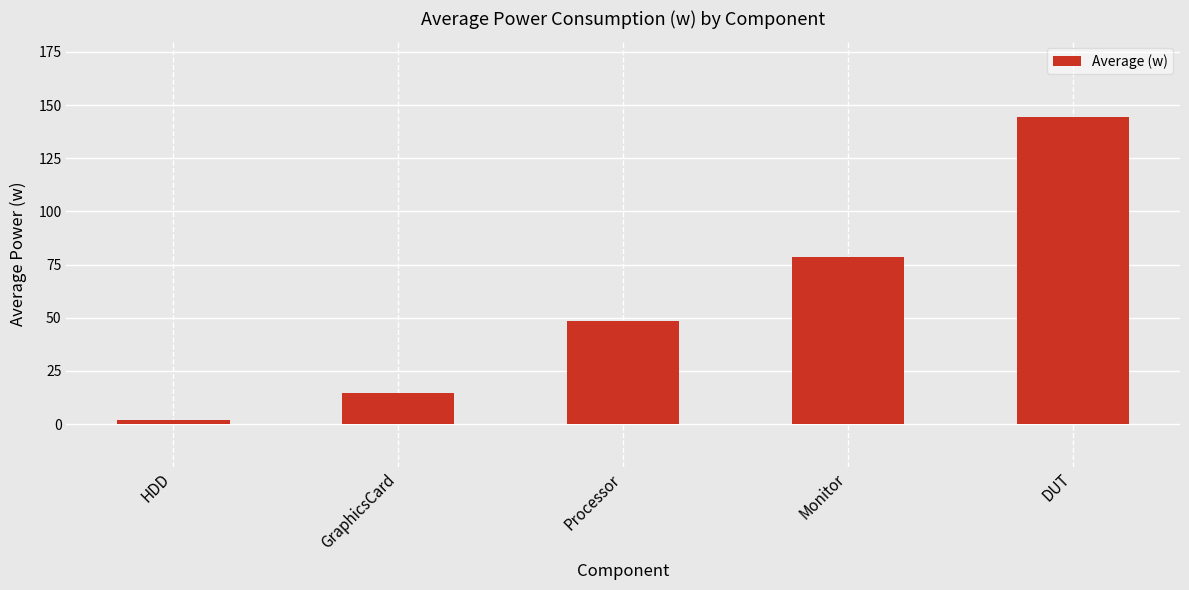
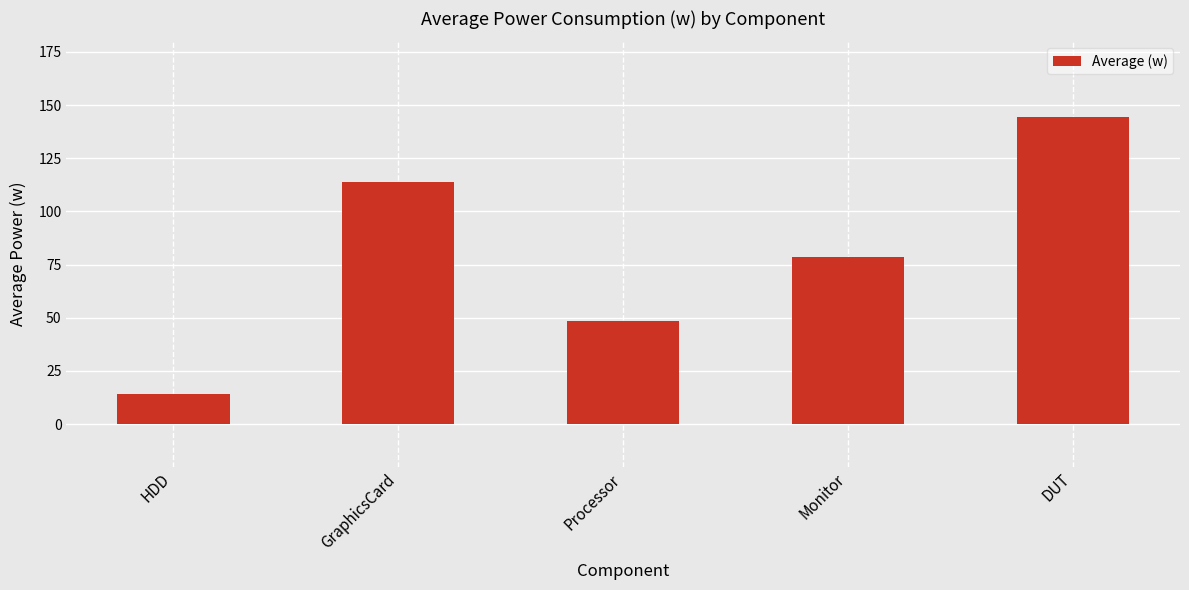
HDD: 2 -> 14
GraphicsCard: 14 -> 114
